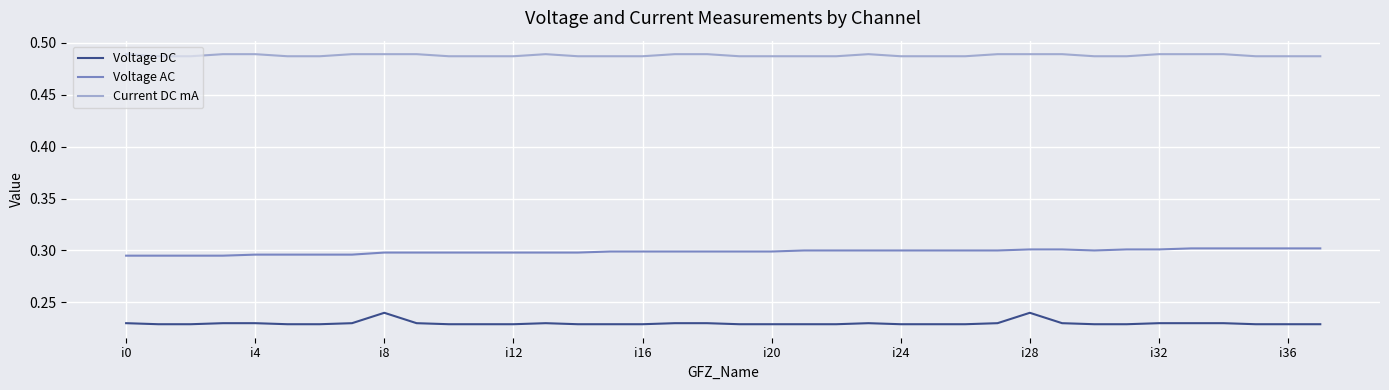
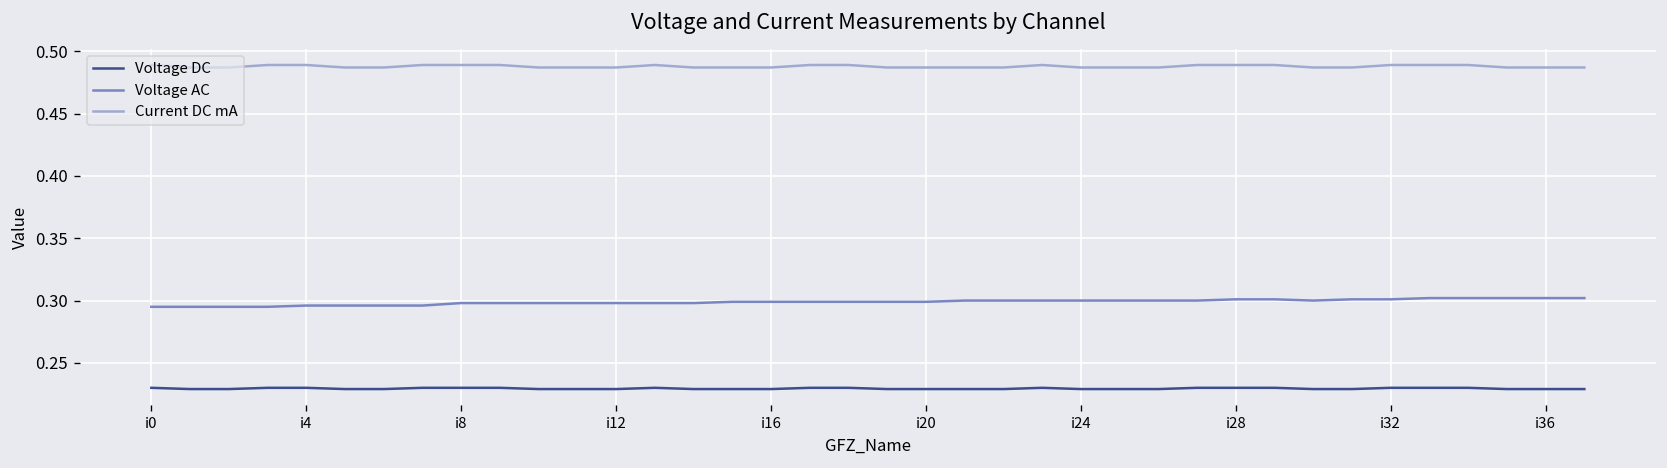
Voltage DC, i8: 0.24 -> 0.23
Voltage DC, i28: 0.24 -> 0.23
